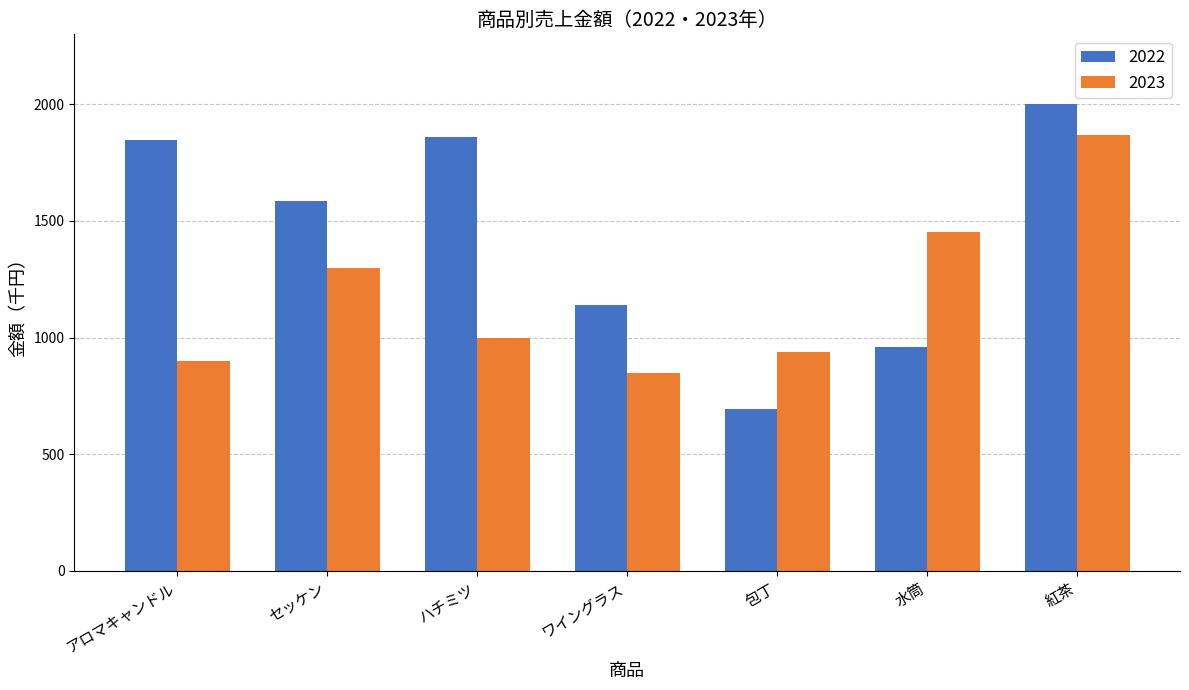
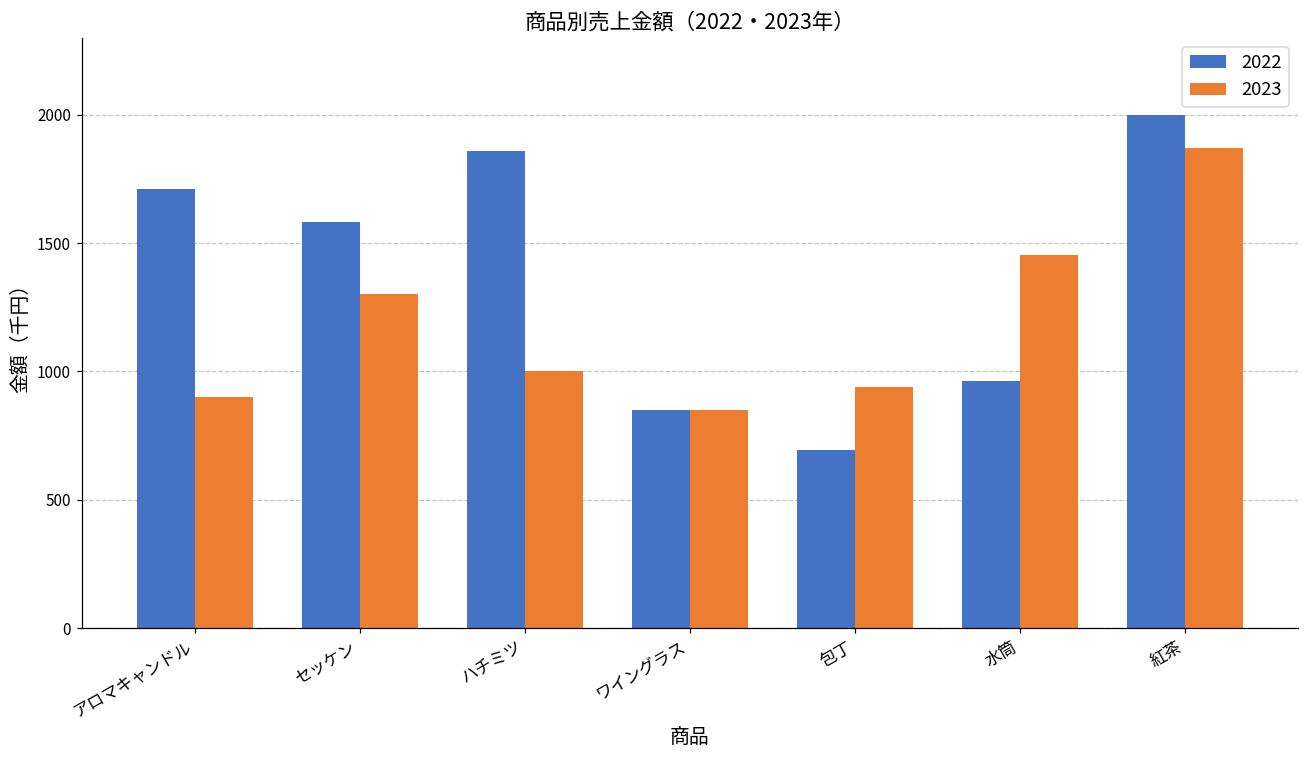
2022, アロマキャンドル: 1850 -> 1710
2022, ワイングラス: 1140 -> 850
